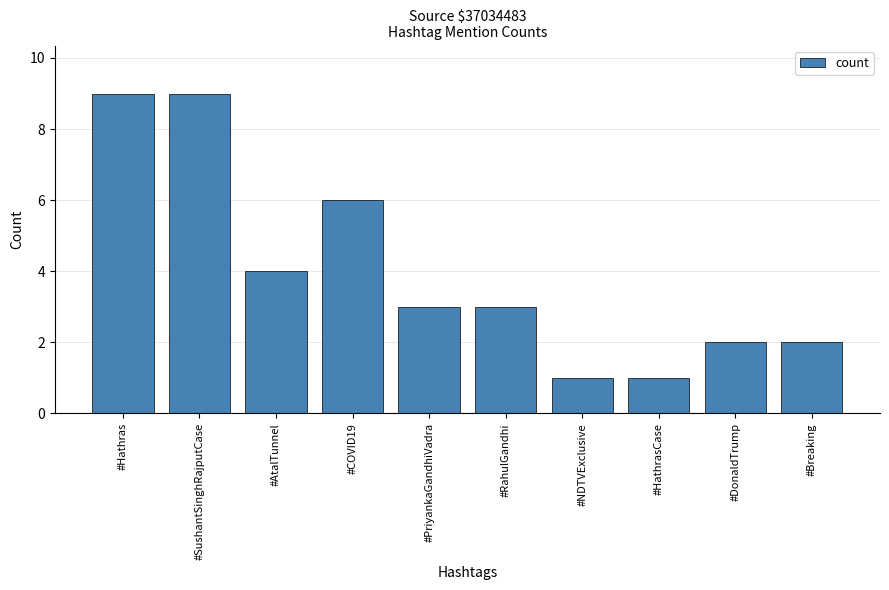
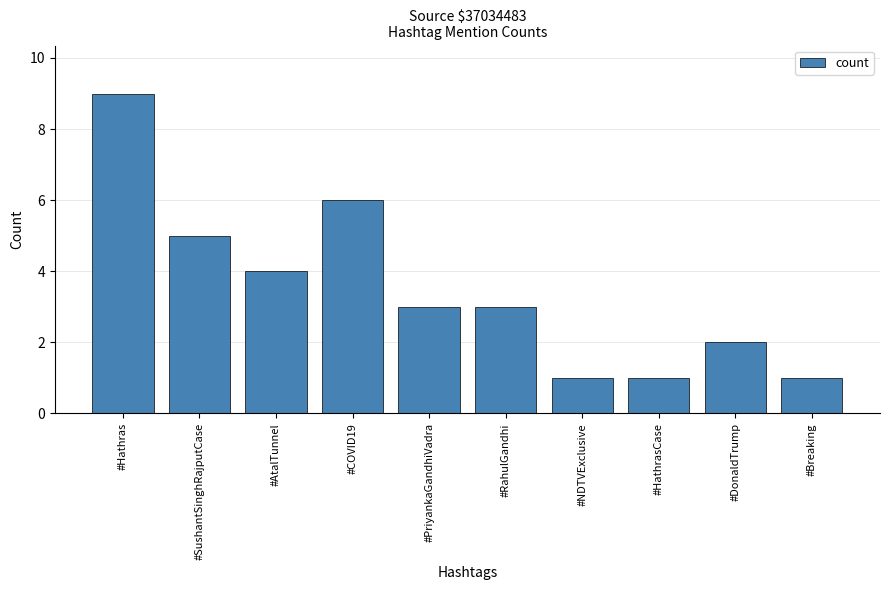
#SushantSinghRajputCase: 9 -> 5
#Breaking: 2 -> 1
